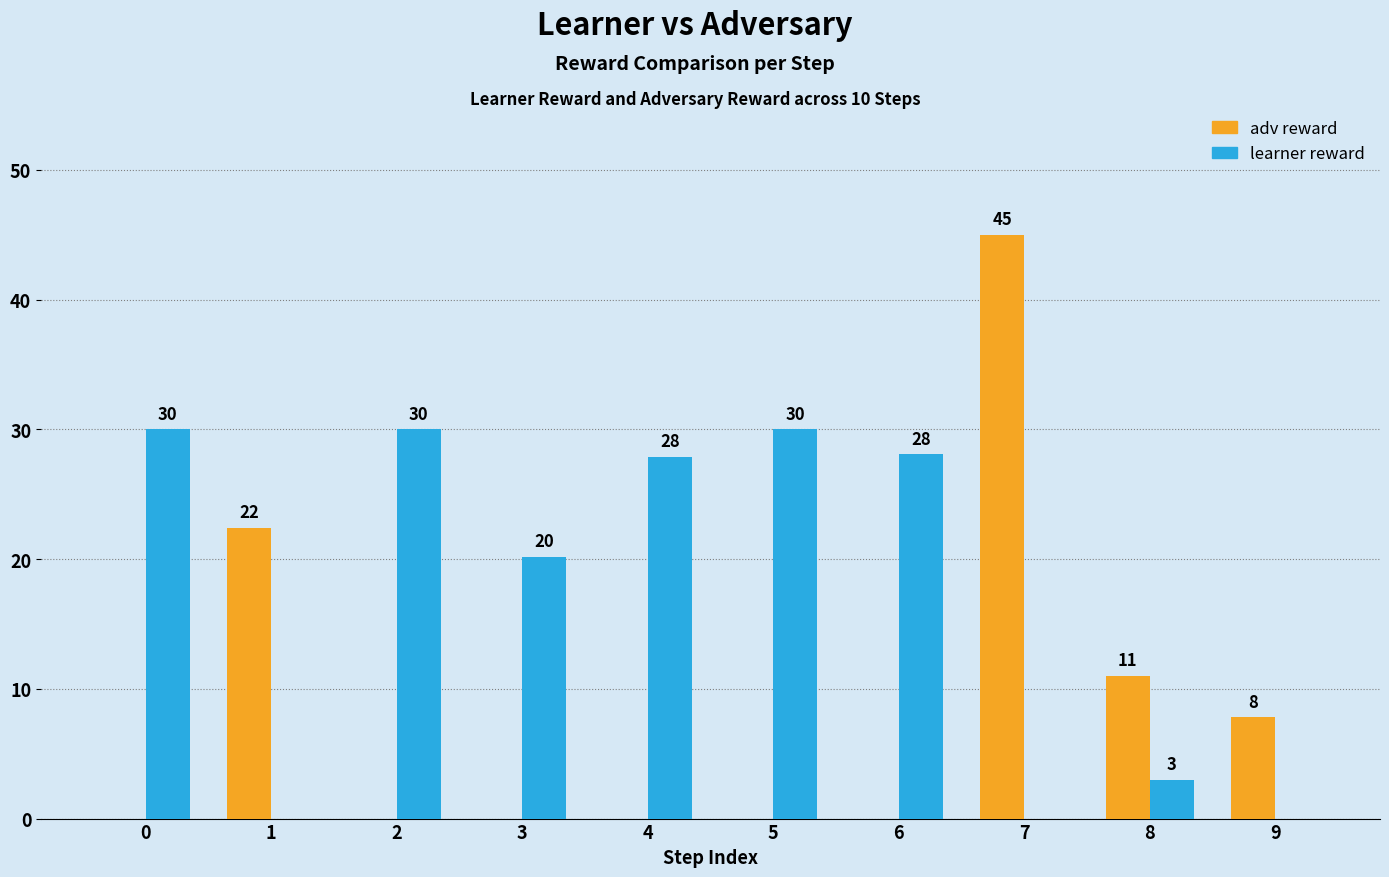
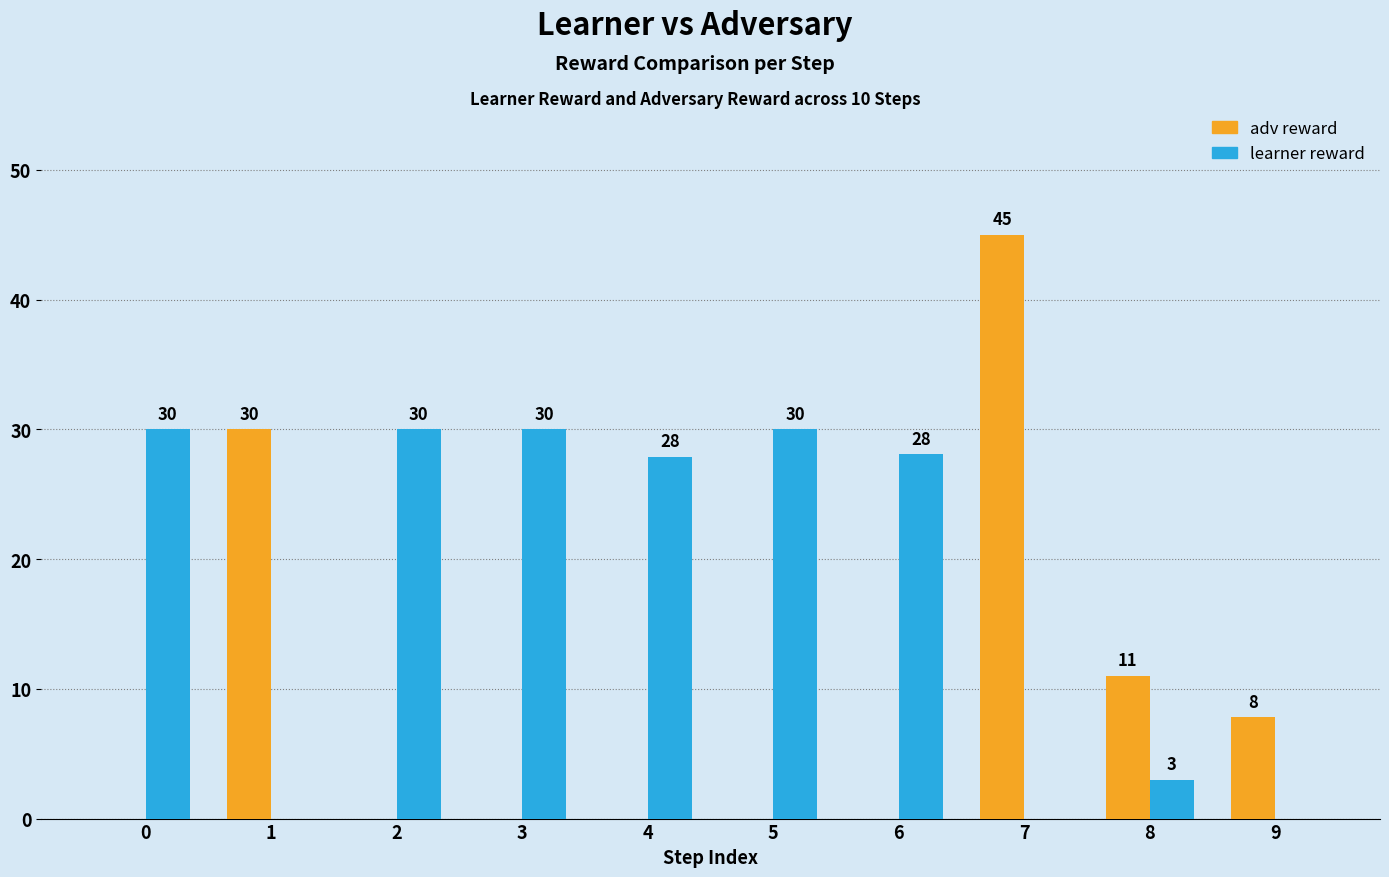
adv reward, 1: 22 -> 30
learner reward, 3: 20 -> 30
